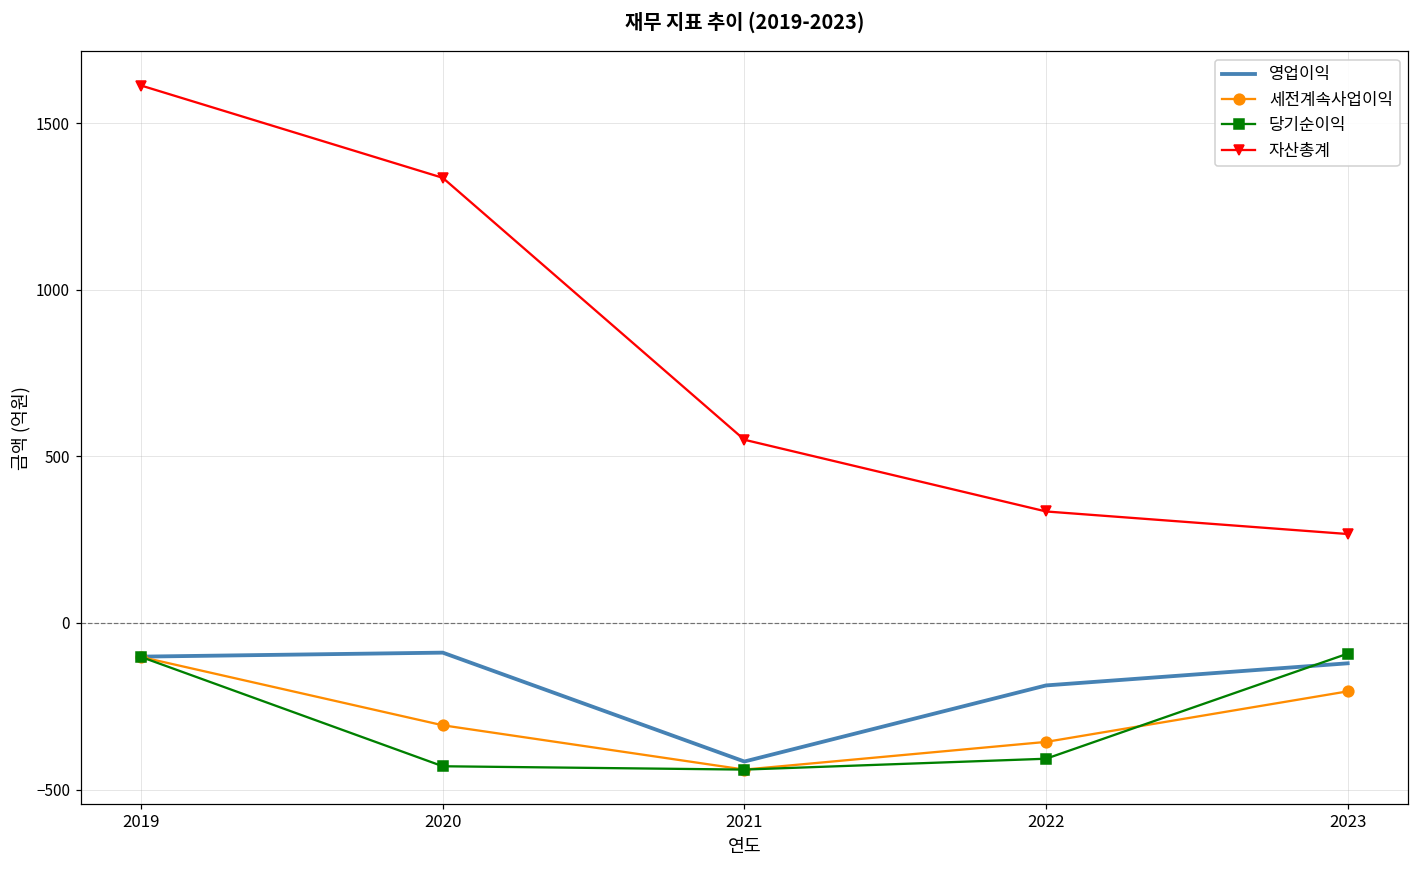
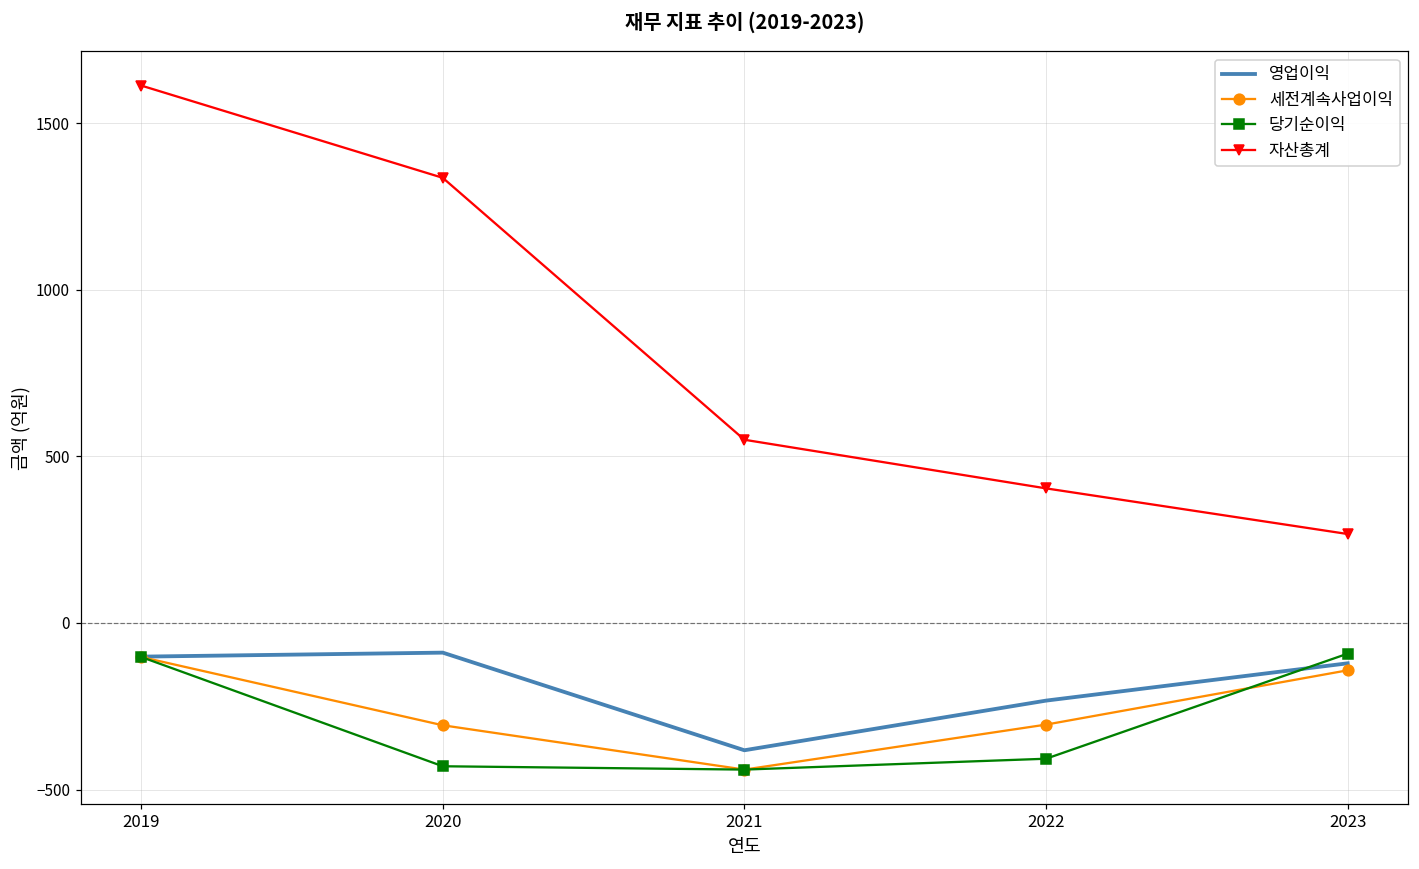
영업이익, 2021: -420 -> -380
영업이익, 2022: -190 -> -230
세전계속사업이익, 2022: -360 -> -310
자산총계, 2022: 330 -> 400
세전계속사업이익, 2023: -210 -> -140
